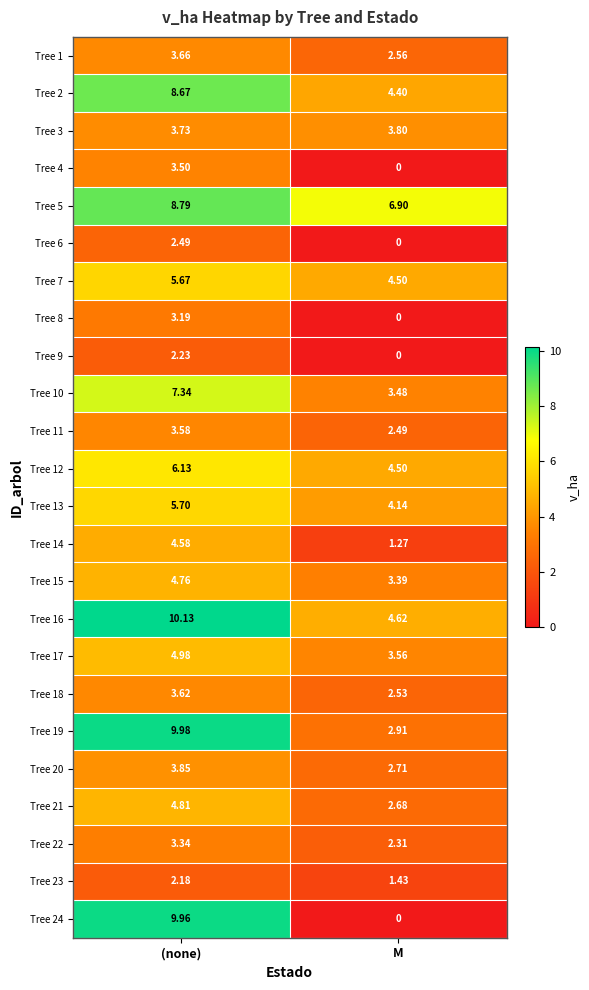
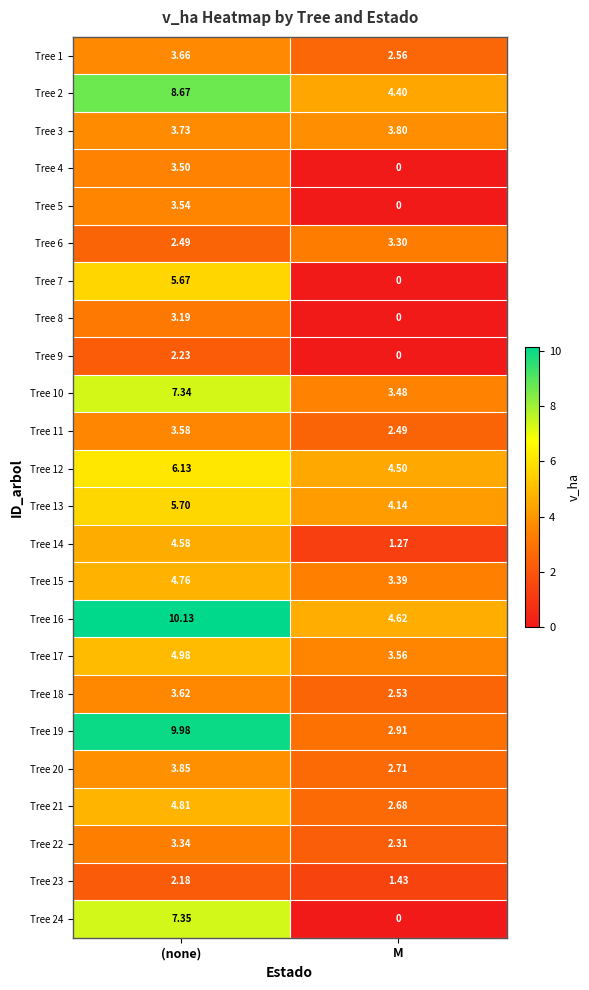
Tree 5, (none): 8.79 -> 3.54
Tree 5, M: 6.90 -> 0
Tree 6, M: 0 -> 3.30
Tree 7, M: 4.50 -> 0
Tree 24, (none): 9.96 -> 7.35
